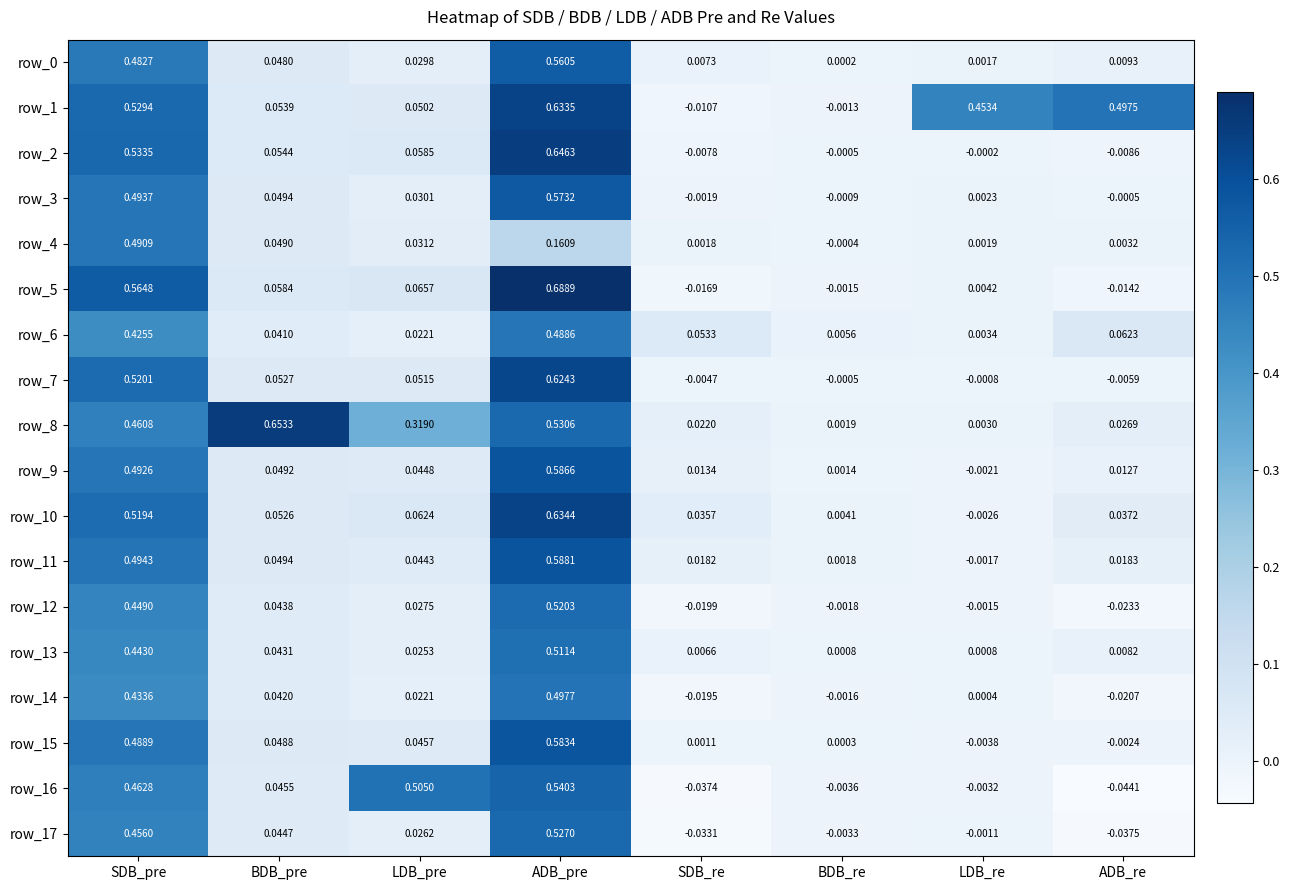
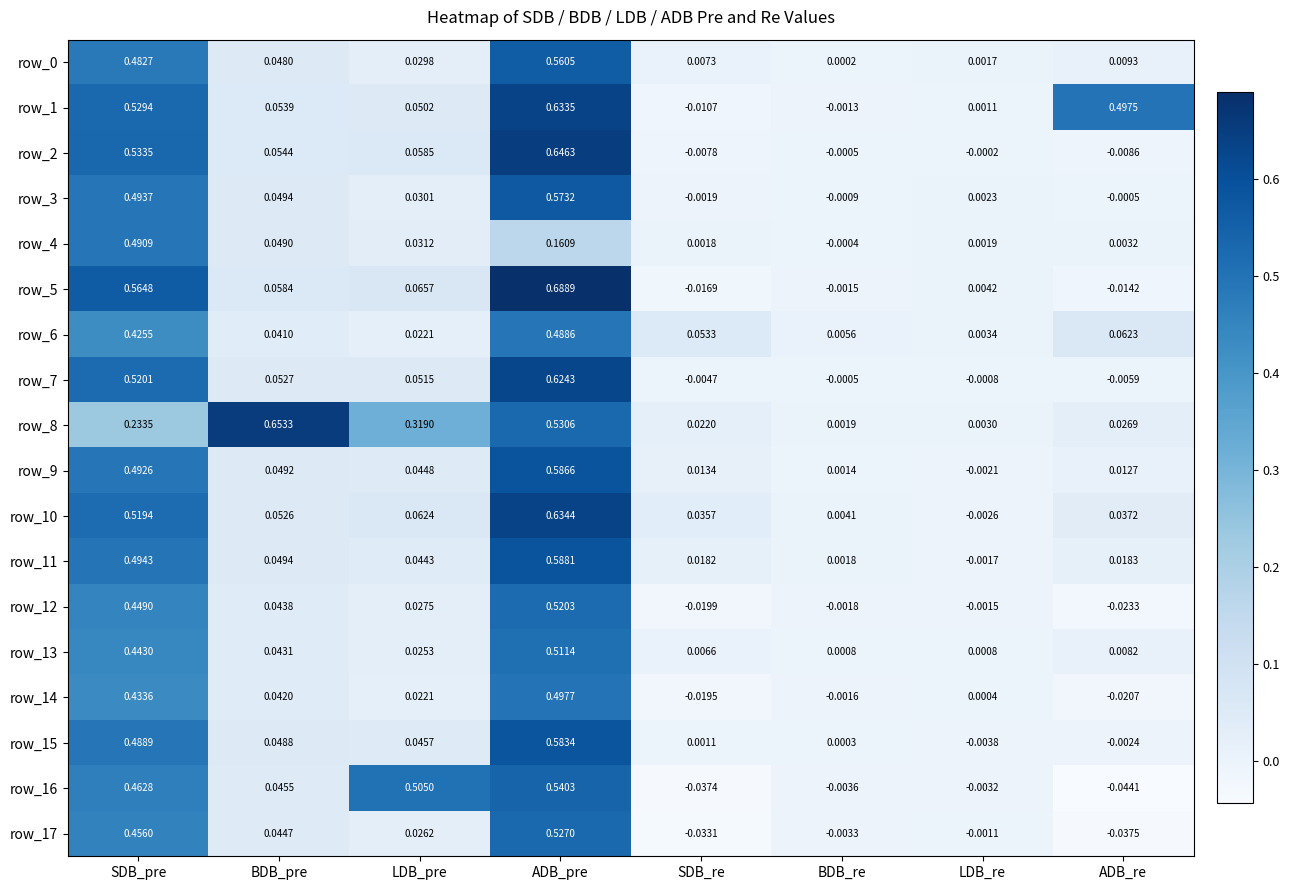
row_1, LDB_re: 0.4534 -> 0.0011
row_8, SDB_pre: 0.4608 -> 0.2335
